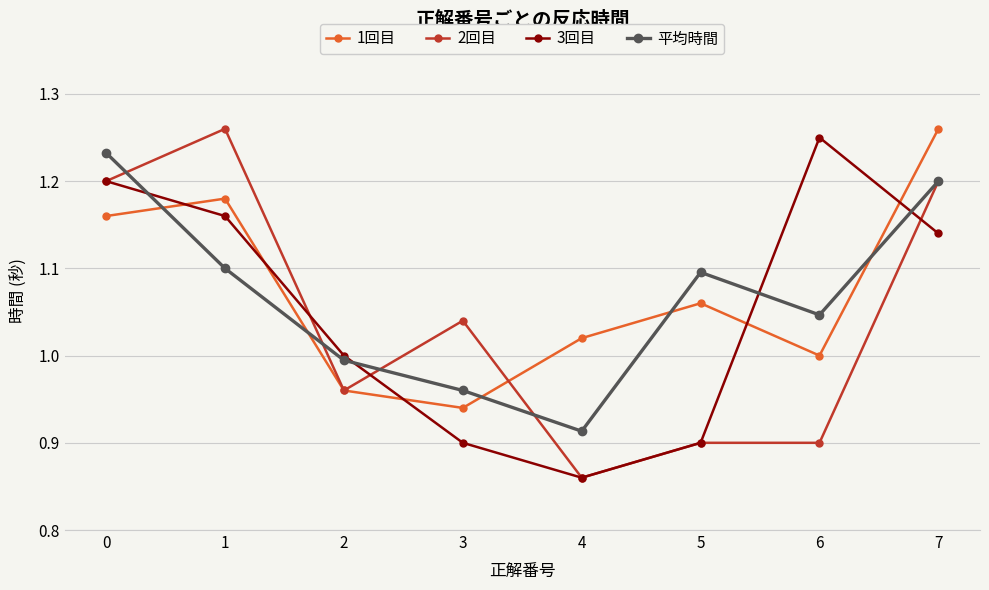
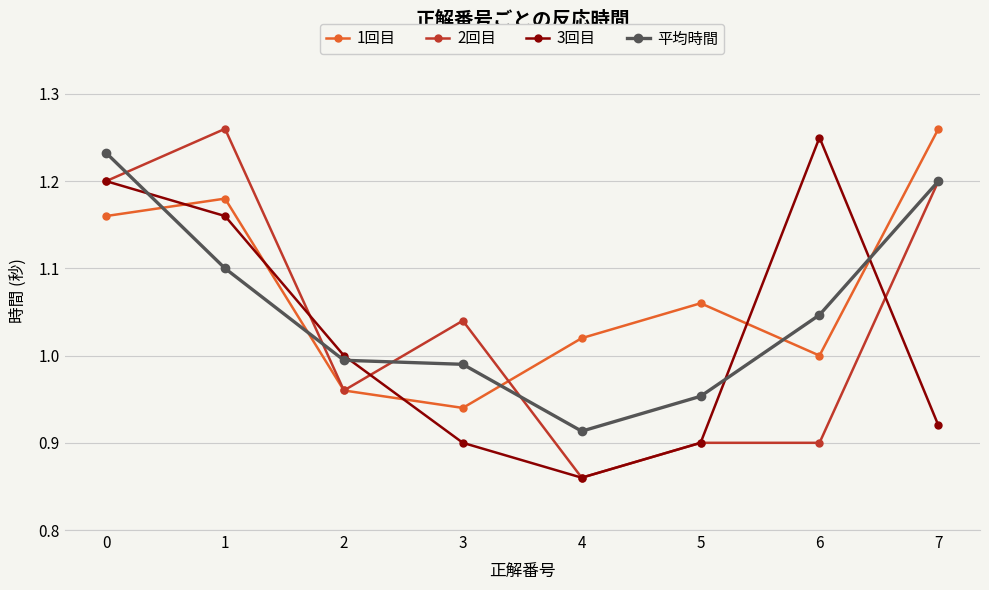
平均時間, 3: 0.96 -> 0.99
平均時間, 5: 1.10 -> 0.95
3回目, 7: 1.14 -> 0.92
